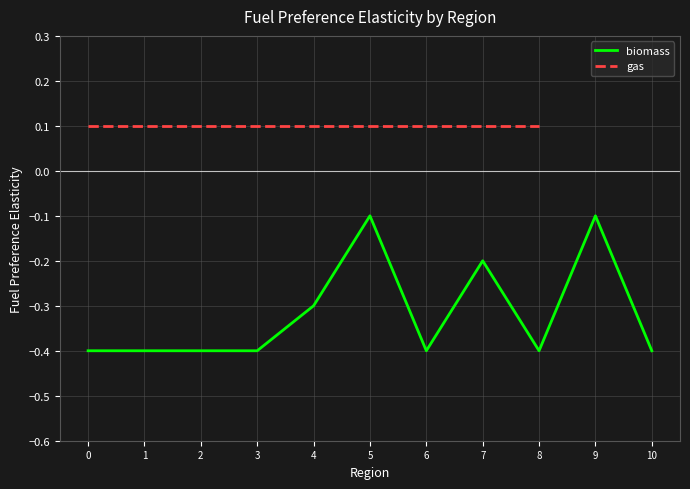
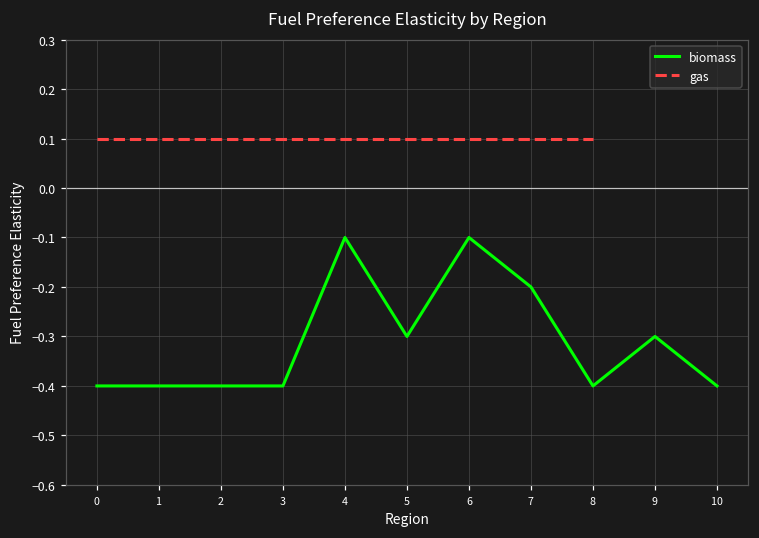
biomass, 4: -0.3 -> -0.1
biomass, 5: -0.1 -> -0.3
biomass, 6: -0.4 -> -0.1
biomass, 9: -0.1 -> -0.3
